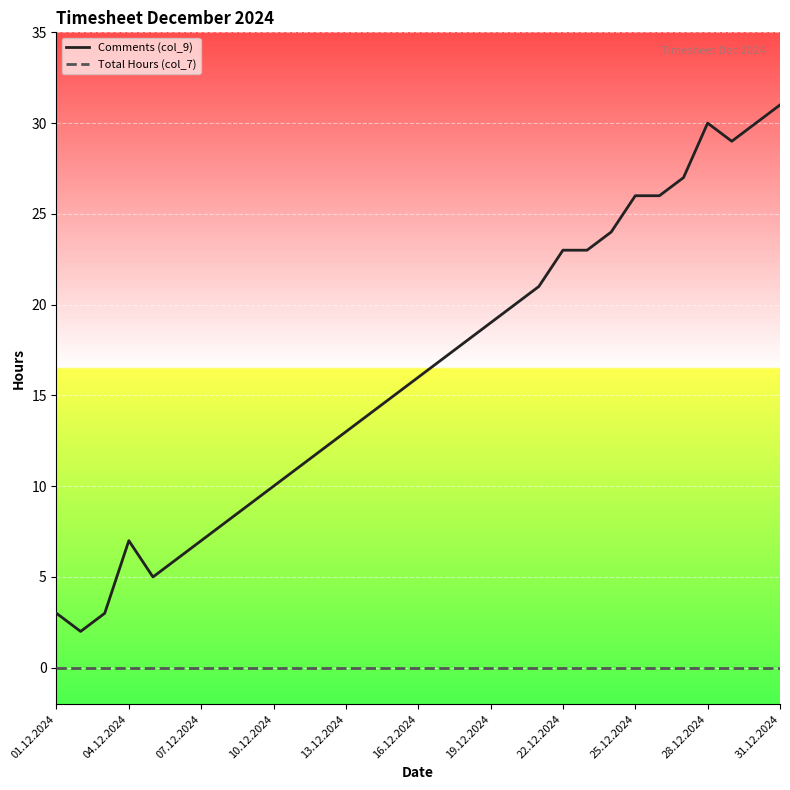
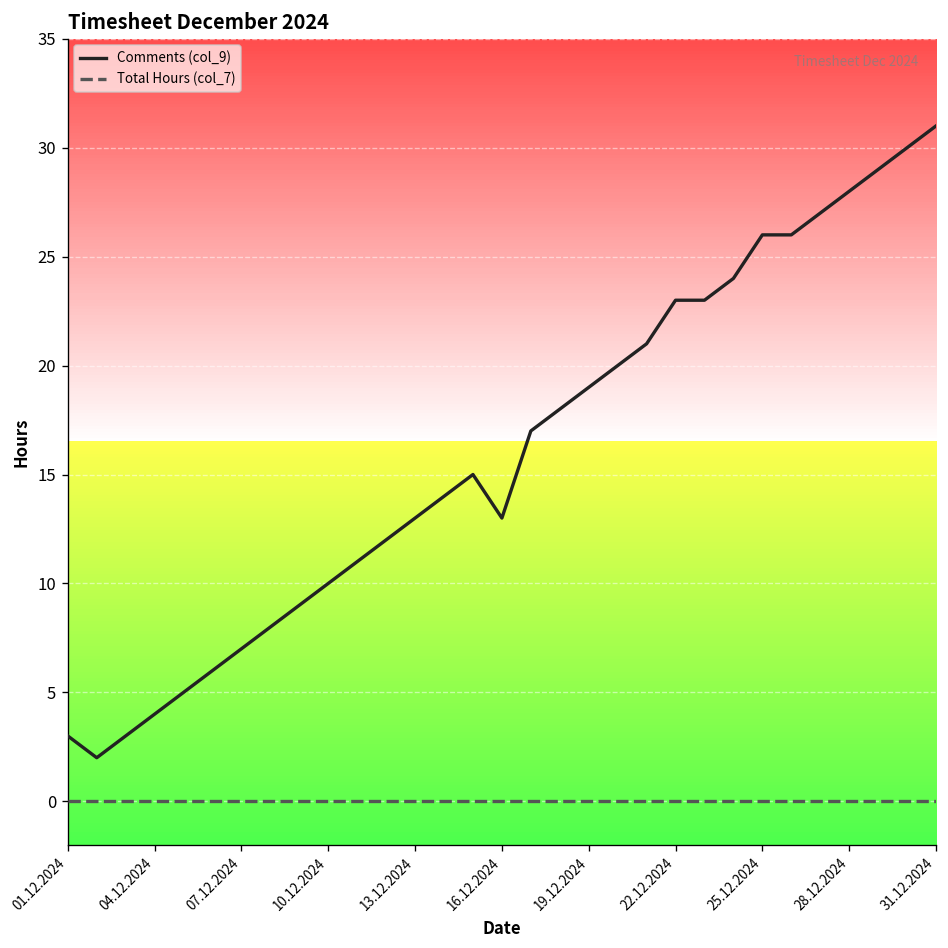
Comments (col_9), 04.12.2024: 7 -> 4
Comments (col_9), 16.12.2024: 16 -> 13
Comments (col_9), 28.12.2024: 30 -> 28
